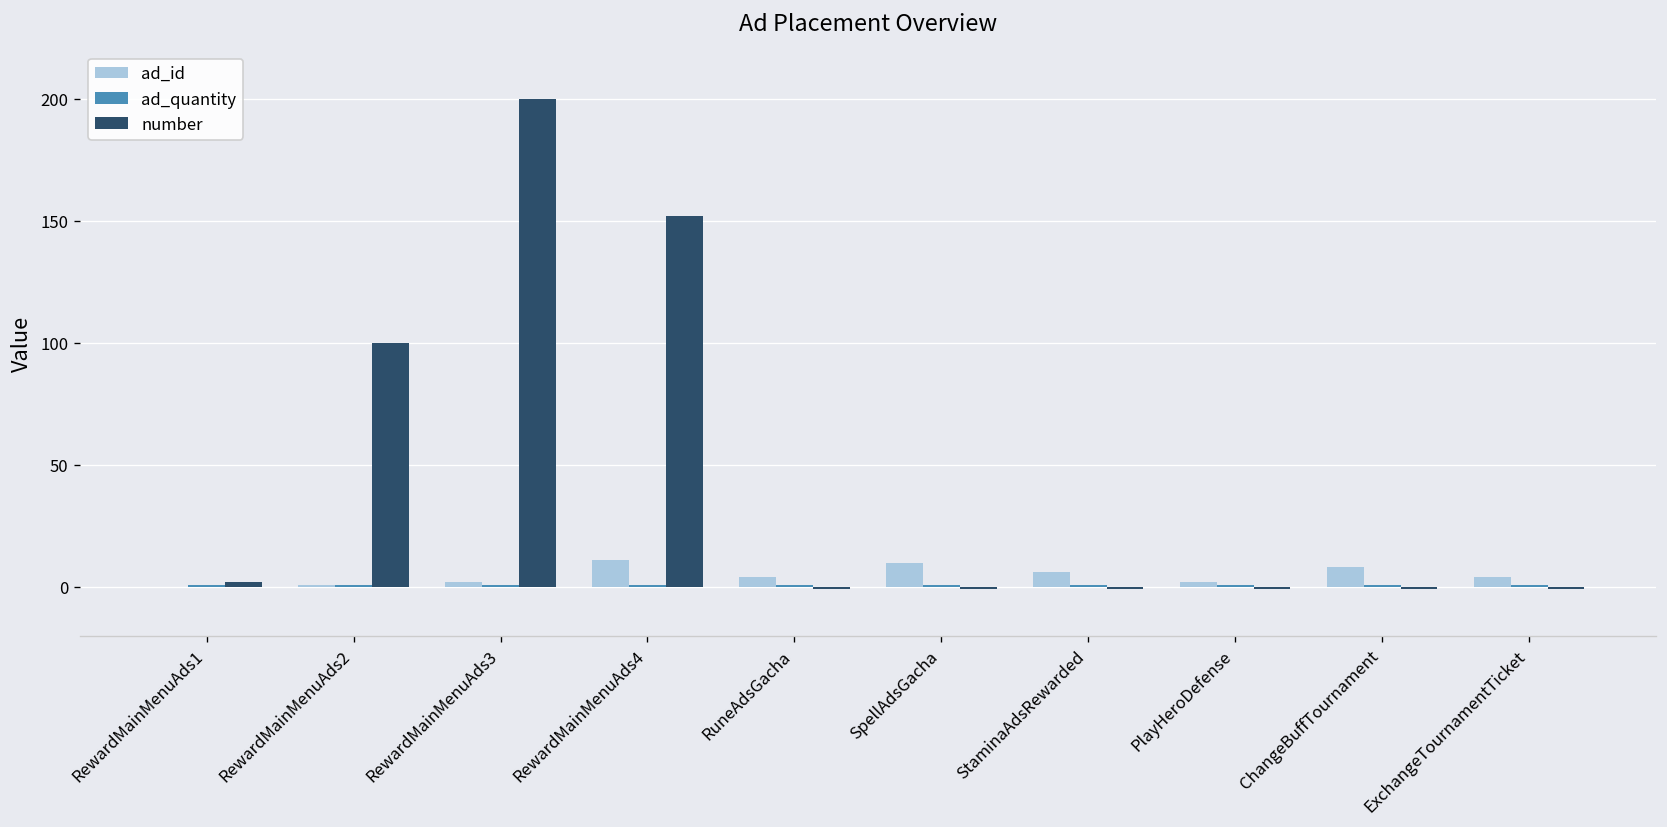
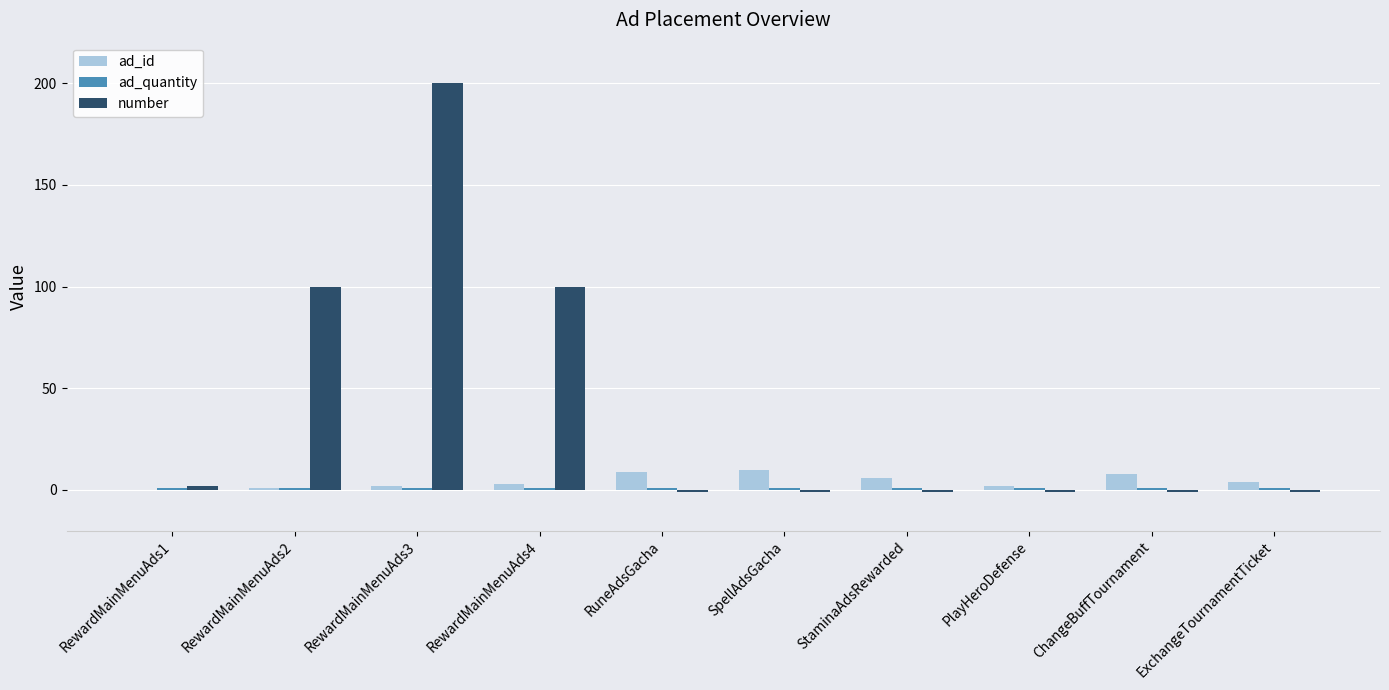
ad_id, RewardMainMenuAds4: 11 -> 3
number, RewardMainMenuAds4: 152 -> 100
ad_id, RuneAdsGacha: 4 -> 9
